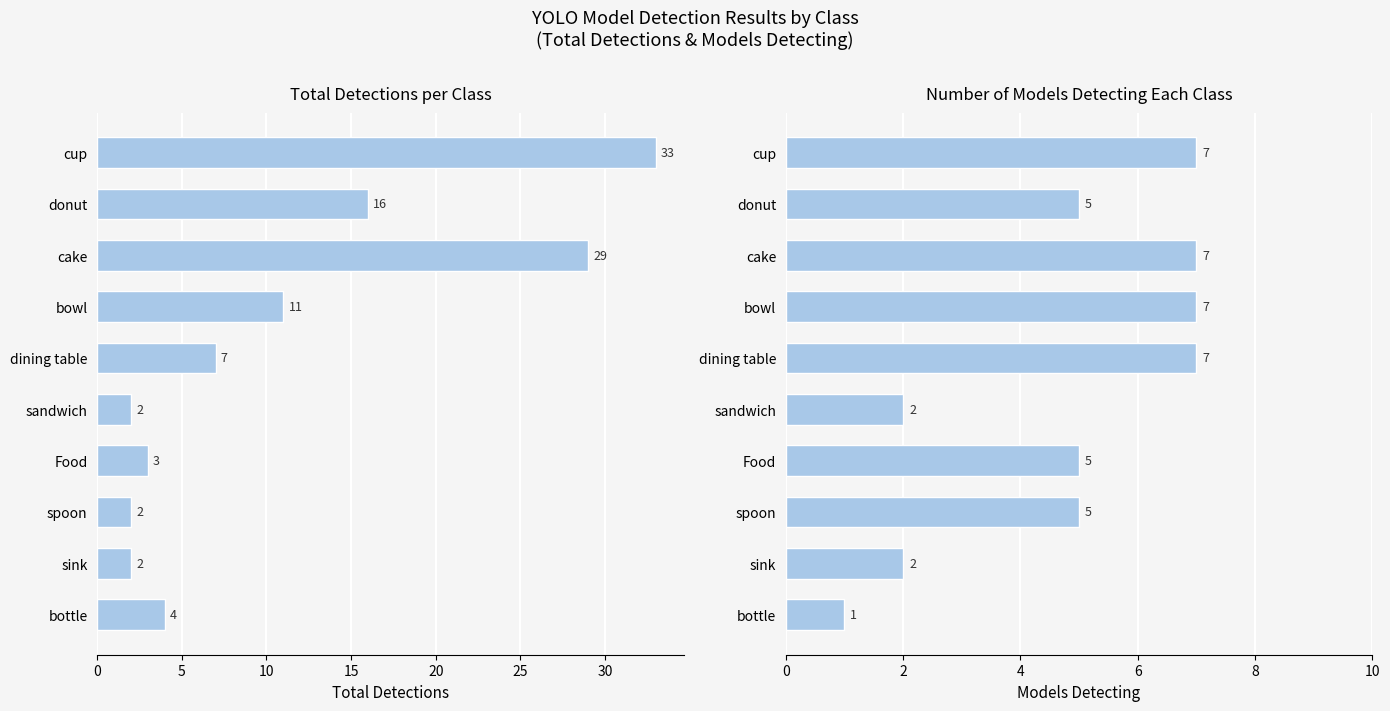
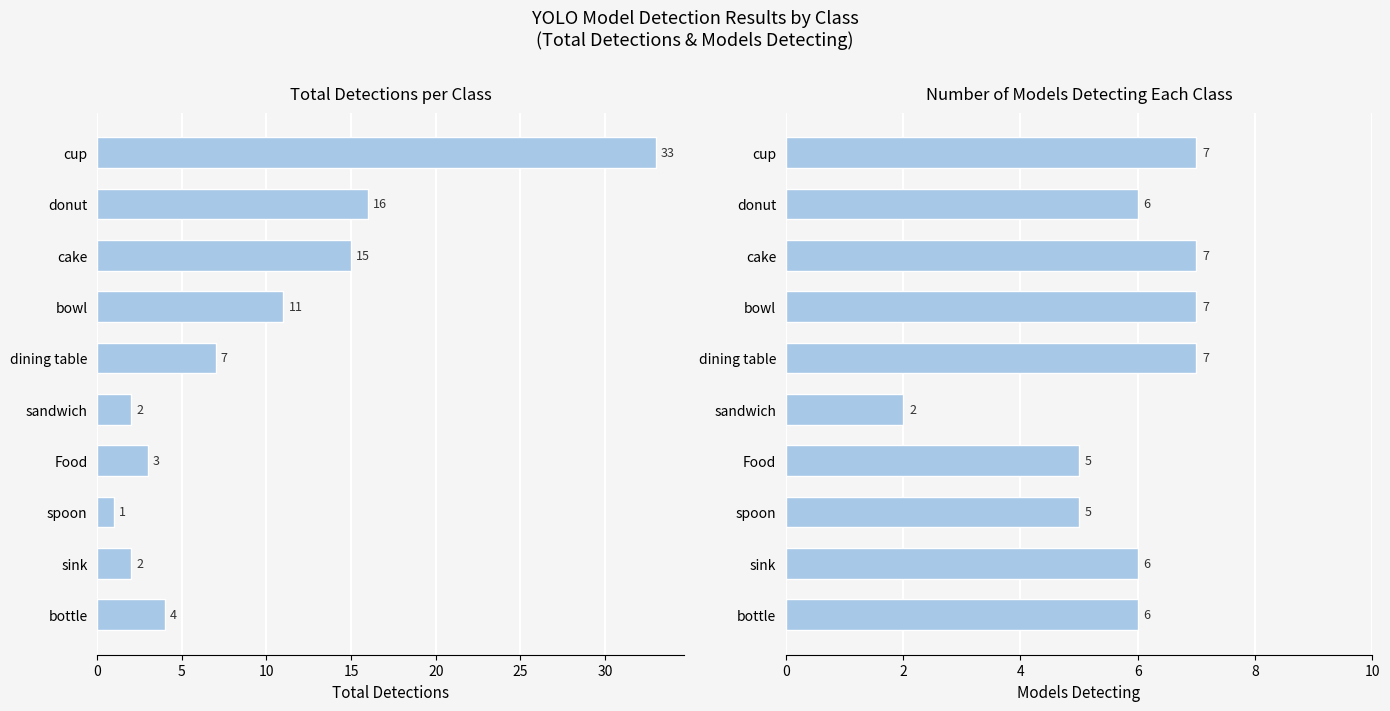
Total Detections per Class, cake: 29 -> 15
Total Detections per Class, spoon: 2 -> 1
Number of Models Detecting Each Class, donut: 5 -> 6
Number of Models Detecting Each Class, sink: 2 -> 6
Number of Models Detecting Each Class, bottle: 1 -> 6
